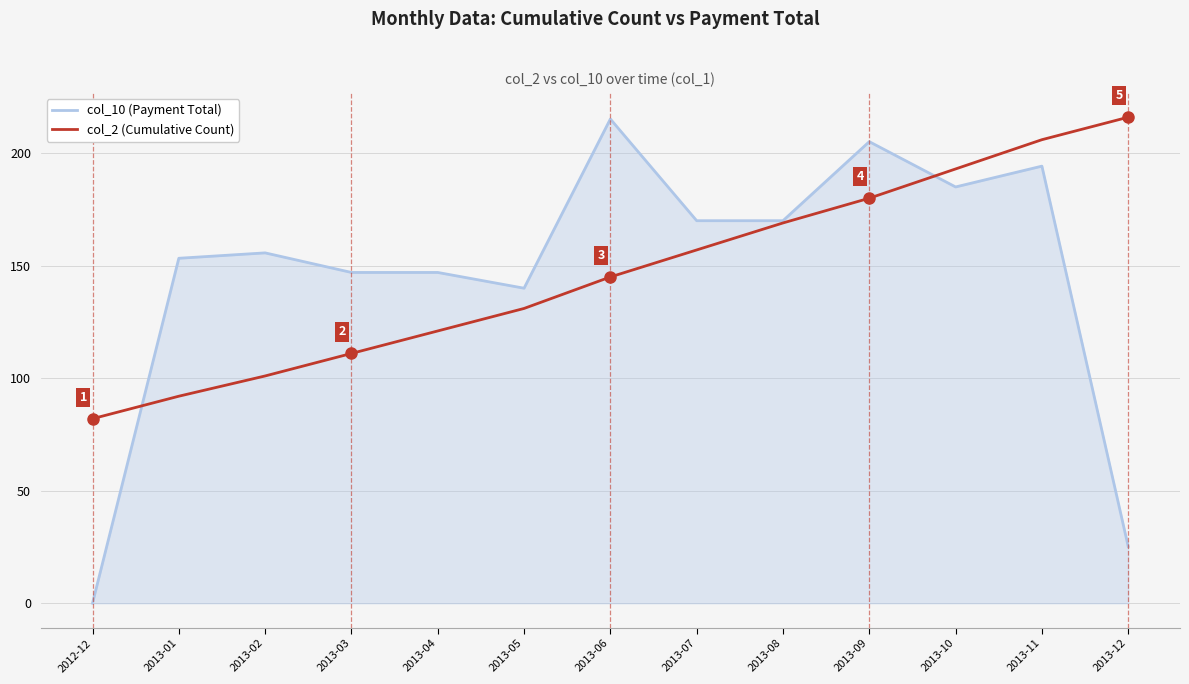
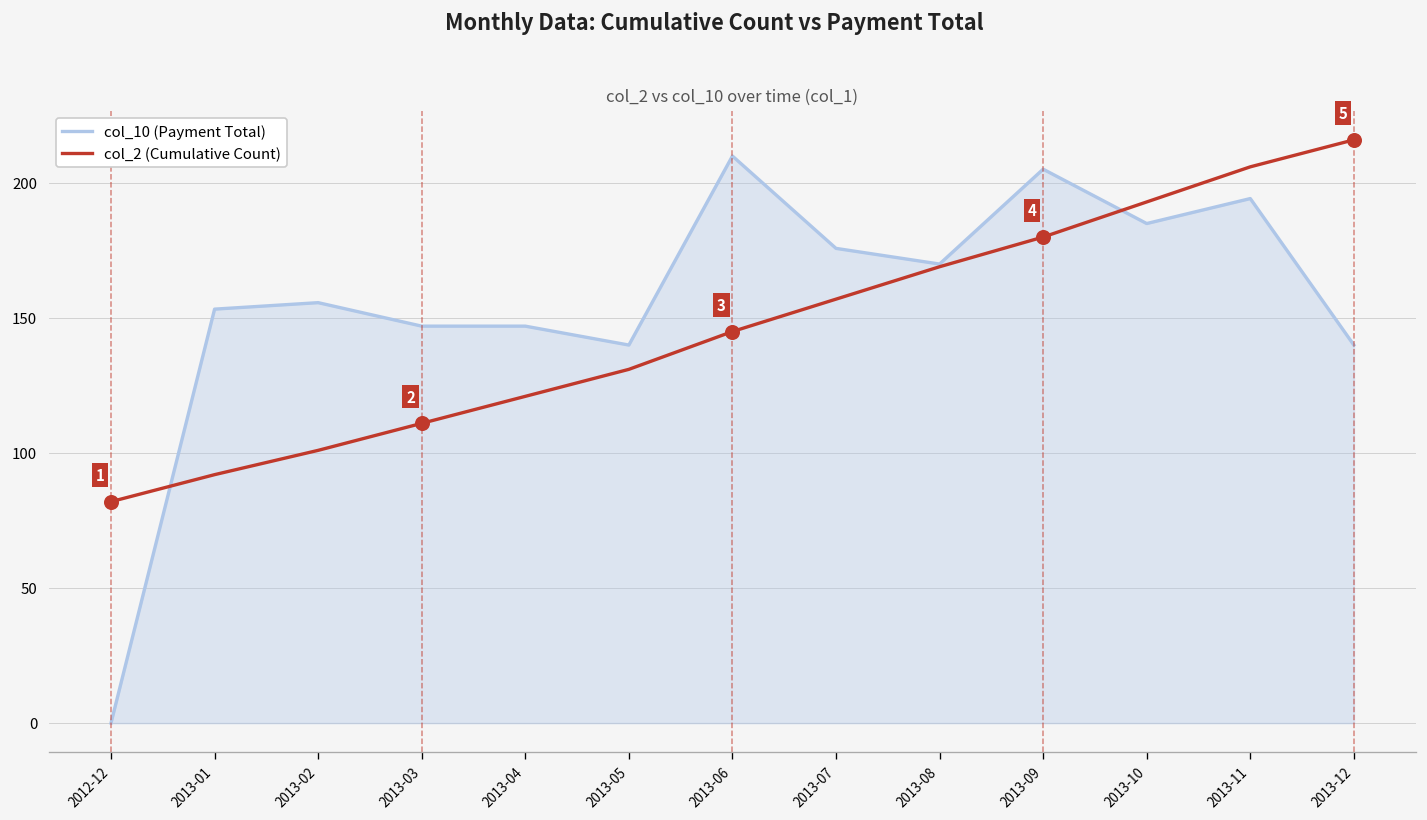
col_10 (Payment Total), 2013-06: 215 -> 210
col_10 (Payment Total), 2013-07: 170 -> 176
col_10 (Payment Total), 2013-12: 25 -> 140
